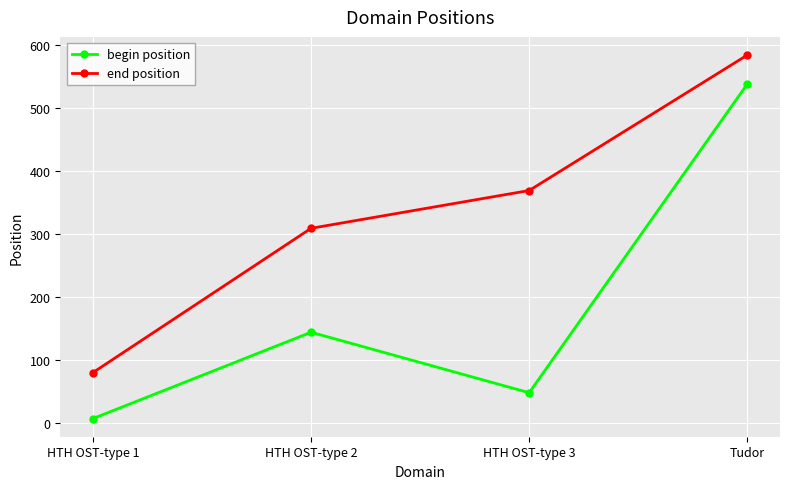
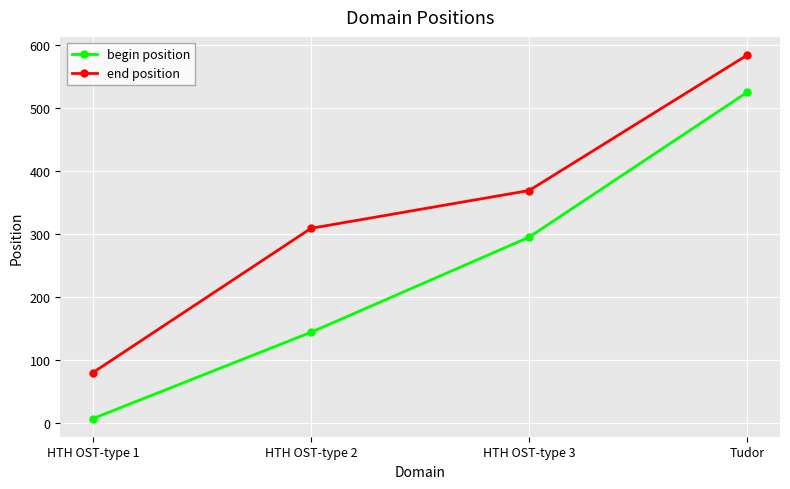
begin position, HTH OST-type 3: 50 -> 300
begin position, Tudor: 540 -> 530
